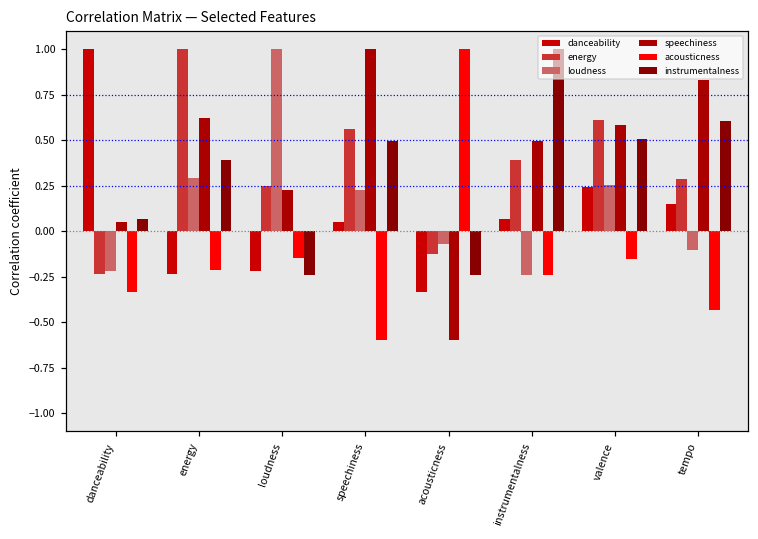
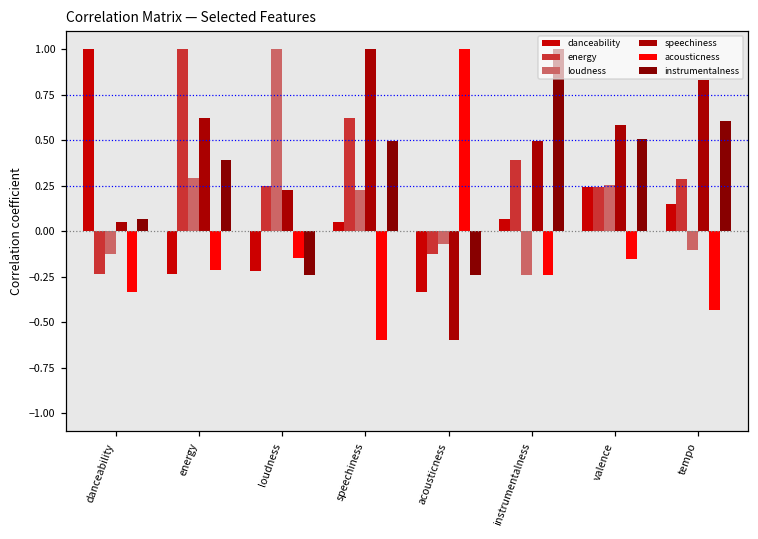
loudness, danceability: -0.22 -> -0.12
energy, speechiness: 0.56 -> 0.62
energy, valence: 0.61 -> 0.25
